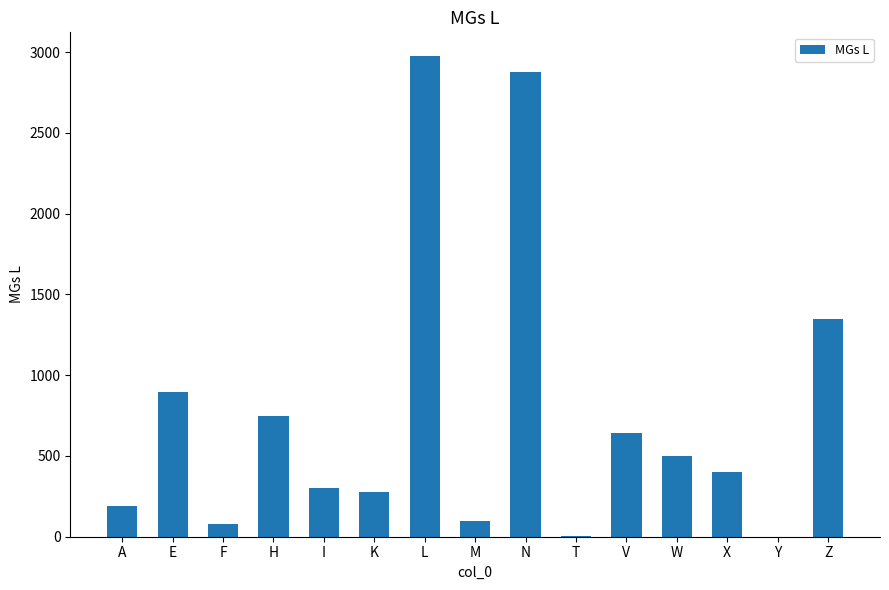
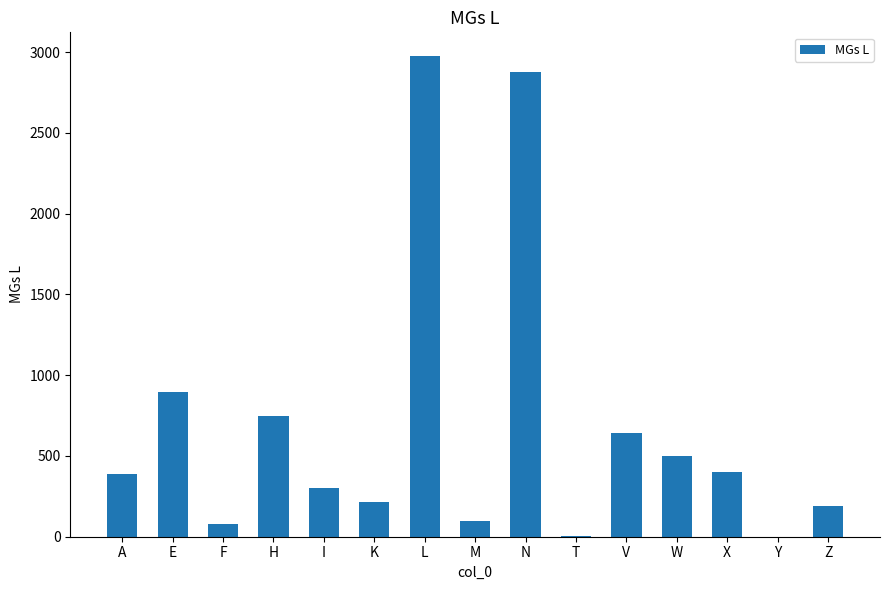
A: 190 -> 390
K: 280 -> 220
Z: 1350 -> 190
